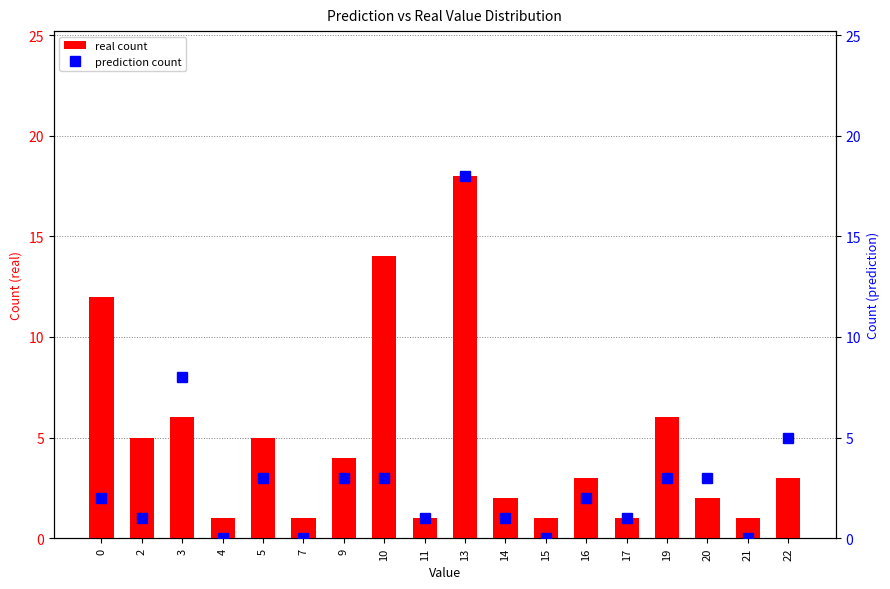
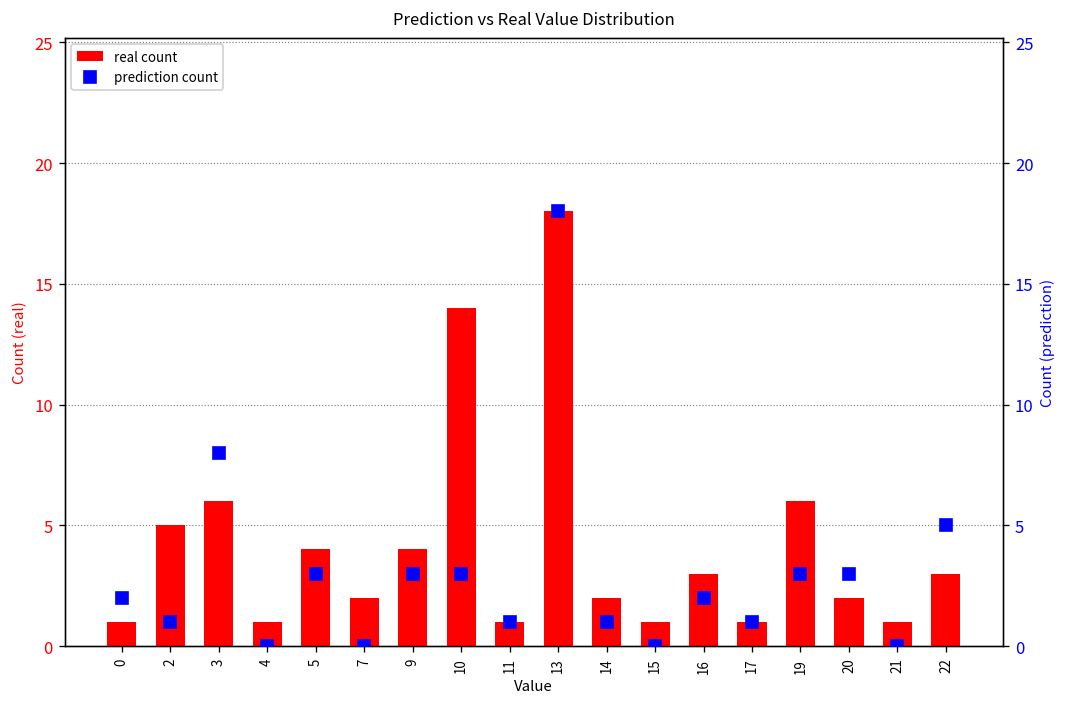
real count, 0: 12 -> 1
real count, 5: 5 -> 4
real count, 7: 1 -> 2
